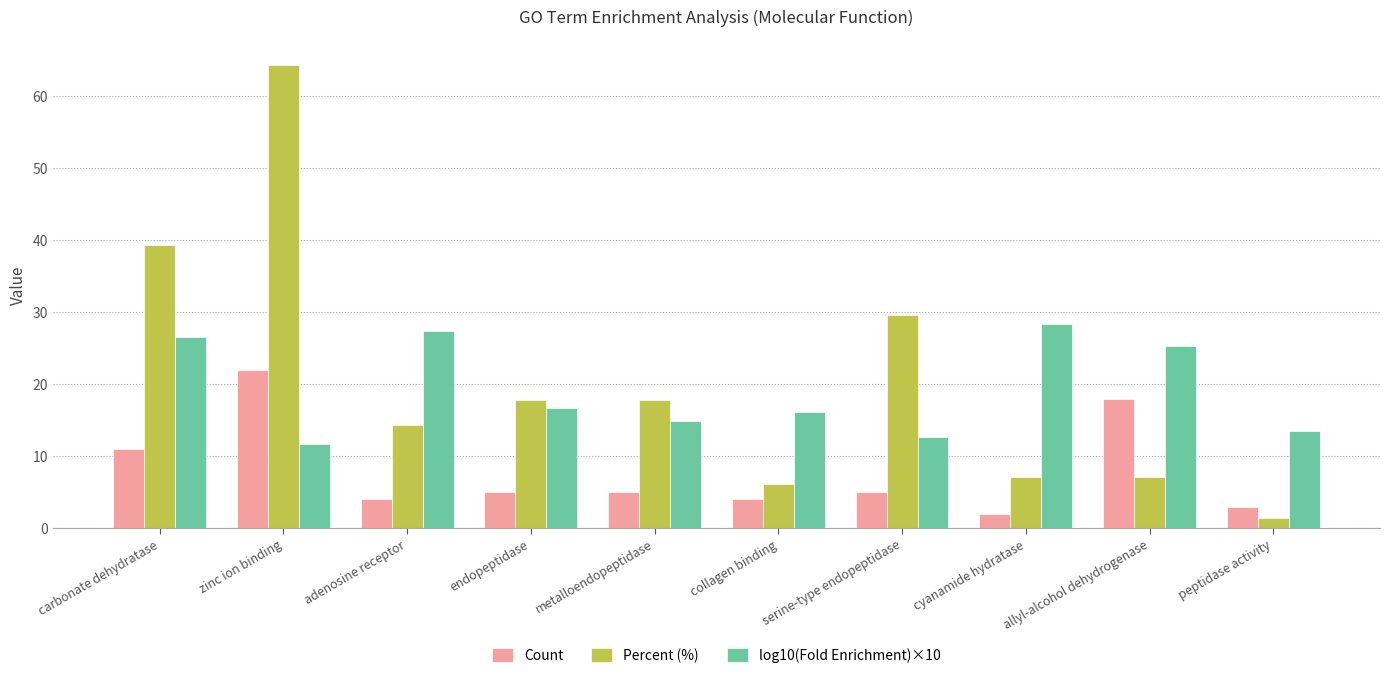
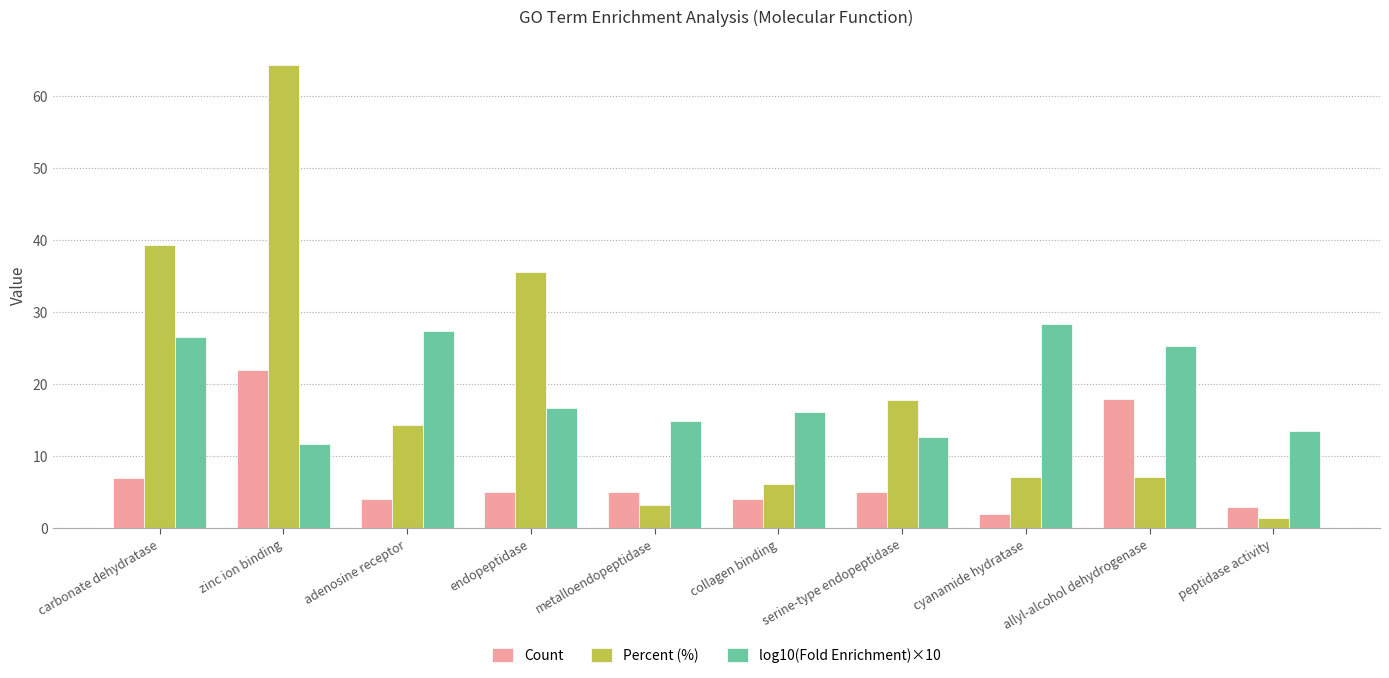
Count, carbonate dehydratase: 11 -> 7
Percent (%), endopeptidase: 18 -> 36
Percent (%), metalloendopeptidase: 18 -> 3
Percent (%), serine-type endopeptidase: 30 -> 18
